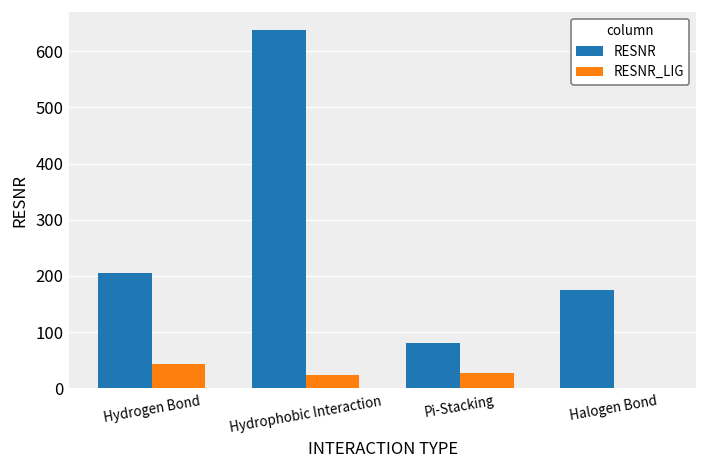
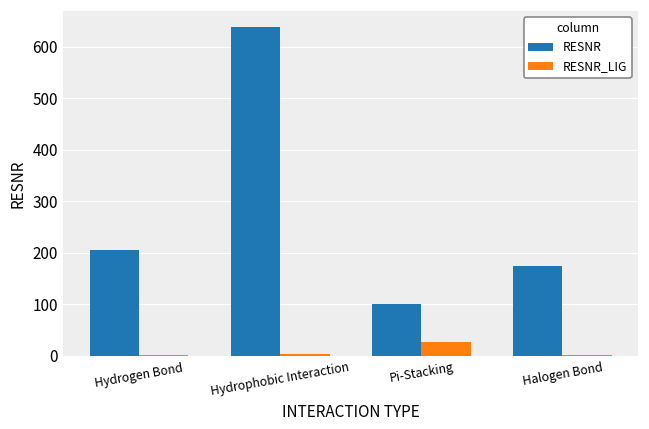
RESNR_LIG, Hydrogen Bond: 40 -> 0
RESNR_LIG, Hydrophobic Interaction: 20 -> 0
RESNR, Pi-Stacking: 80 -> 100
